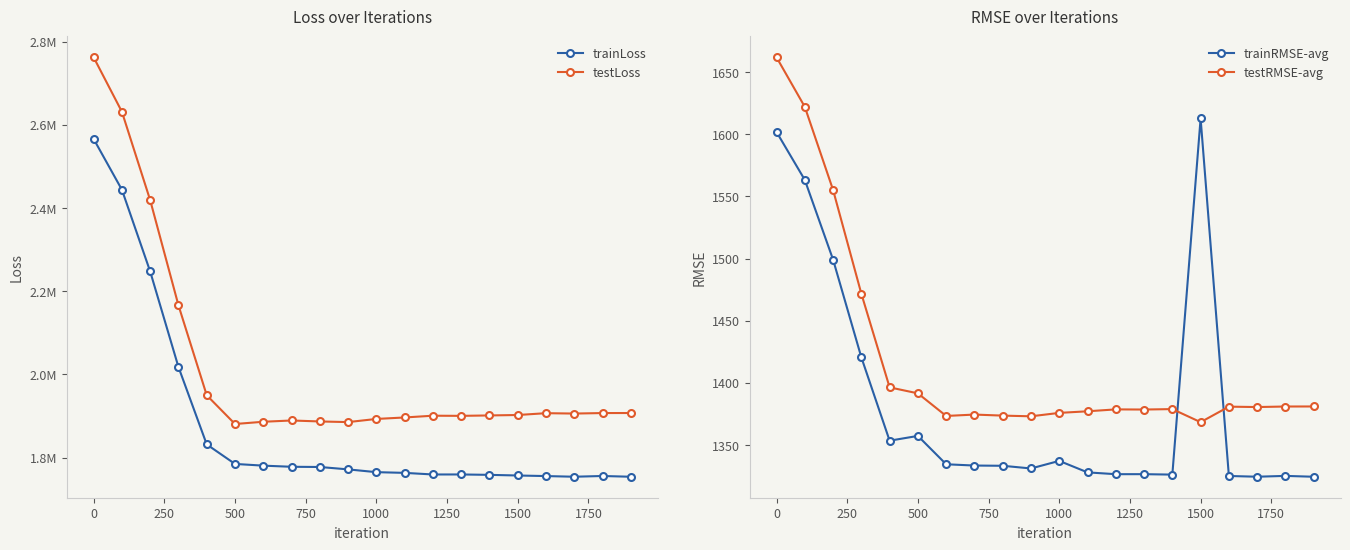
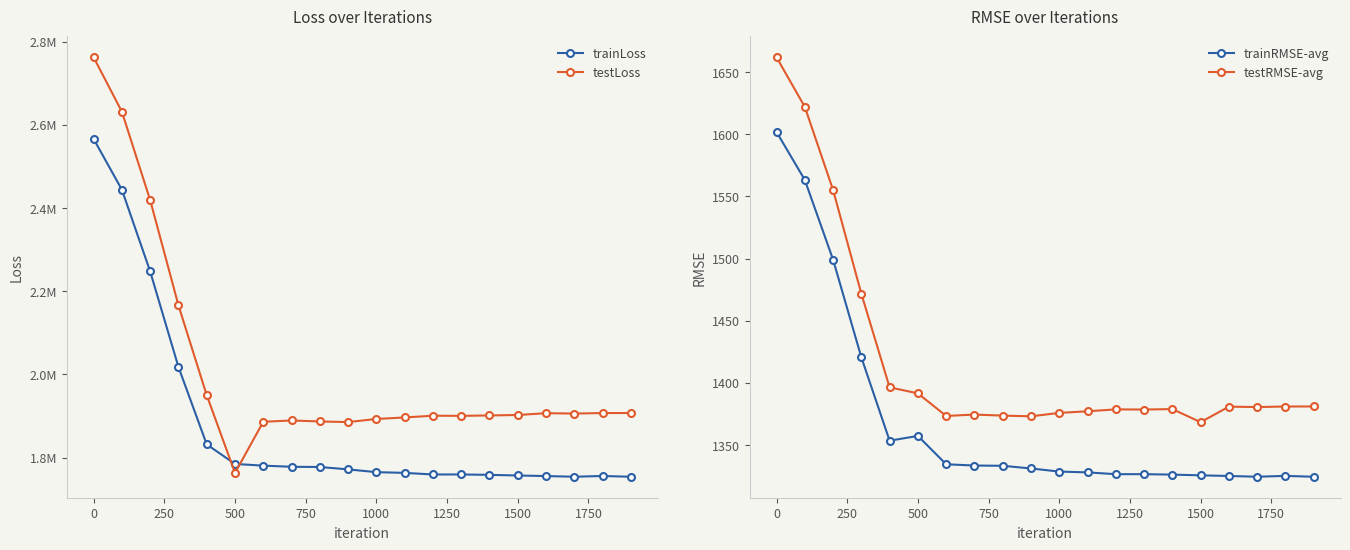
Loss over Iterations, testLoss, 500: 1880000 -> 1760000
RMSE over Iterations, trainRMSE-avg, 1000: 1337 -> 1329
RMSE over Iterations, trainRMSE-avg, 1500: 1613 -> 1326
